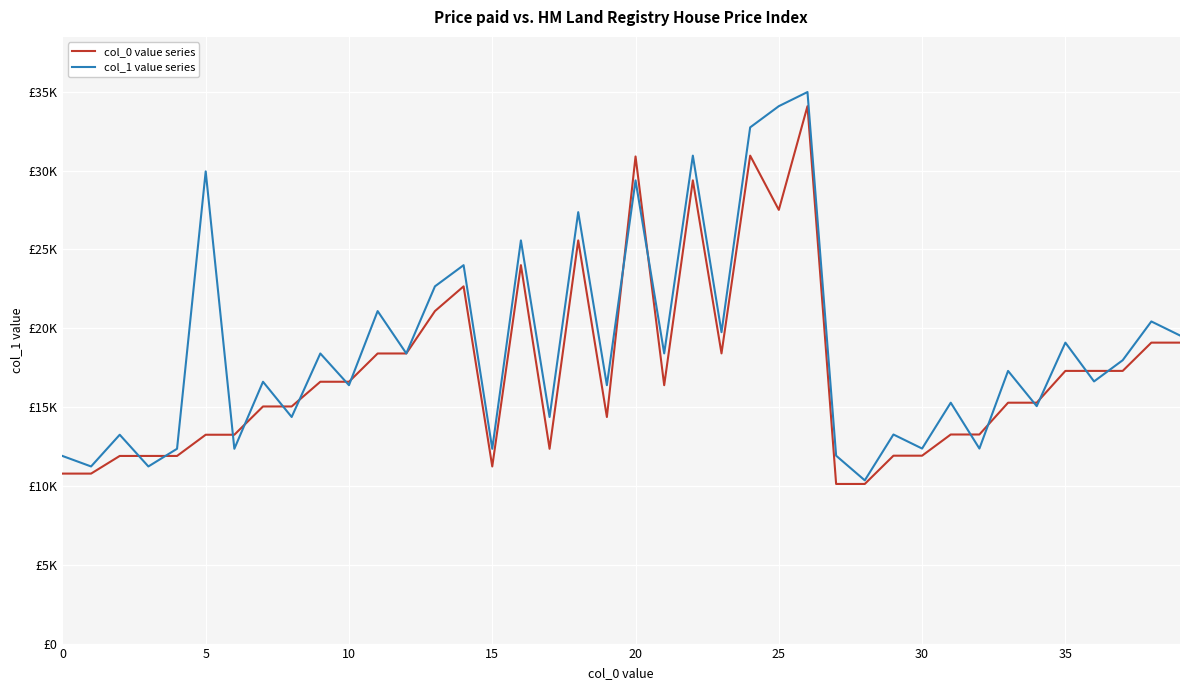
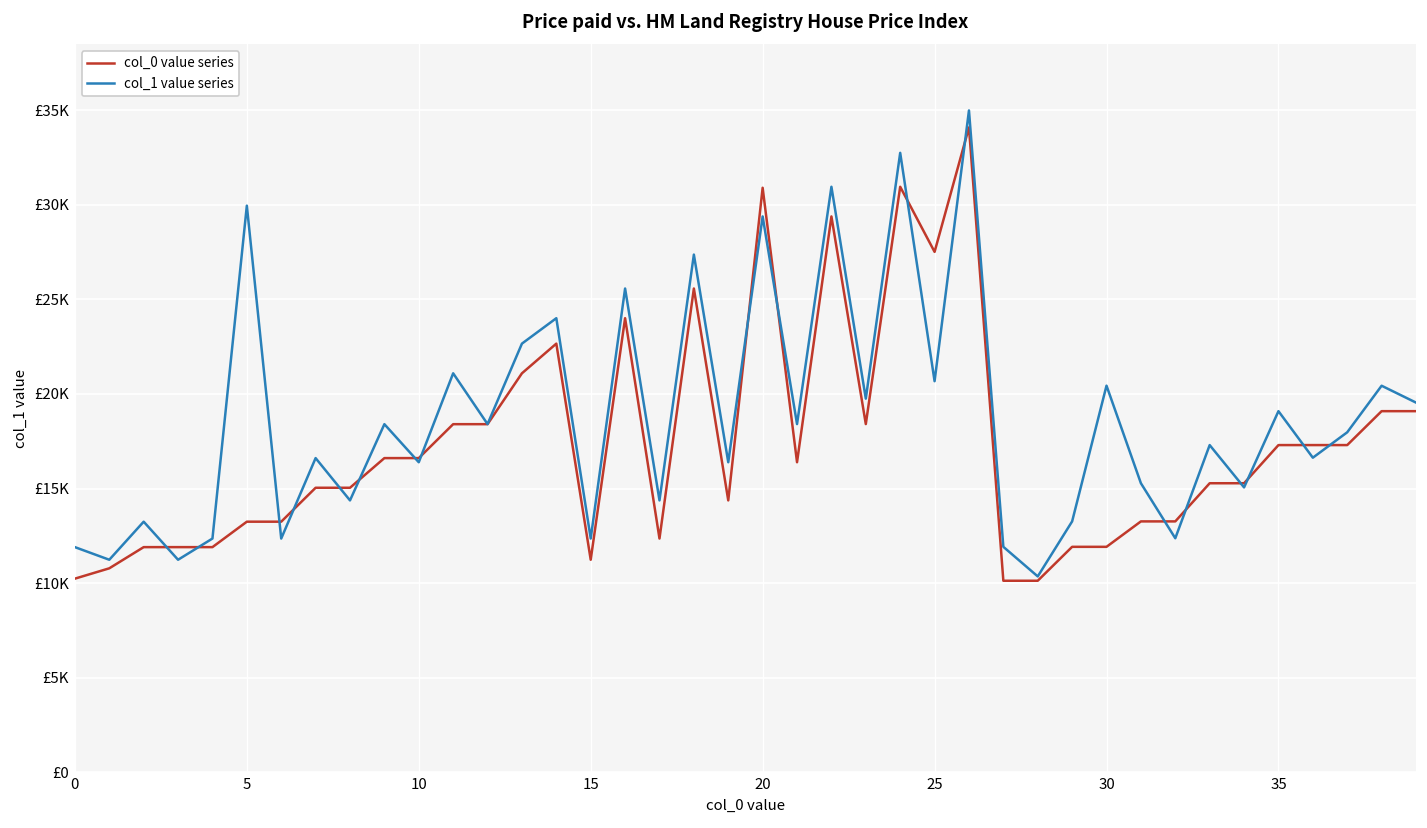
col_0 value series, 0: £10800 -> £10200
col_1 value series, 25: £34100 -> £20700
col_1 value series, 30: £12400 -> £20400
